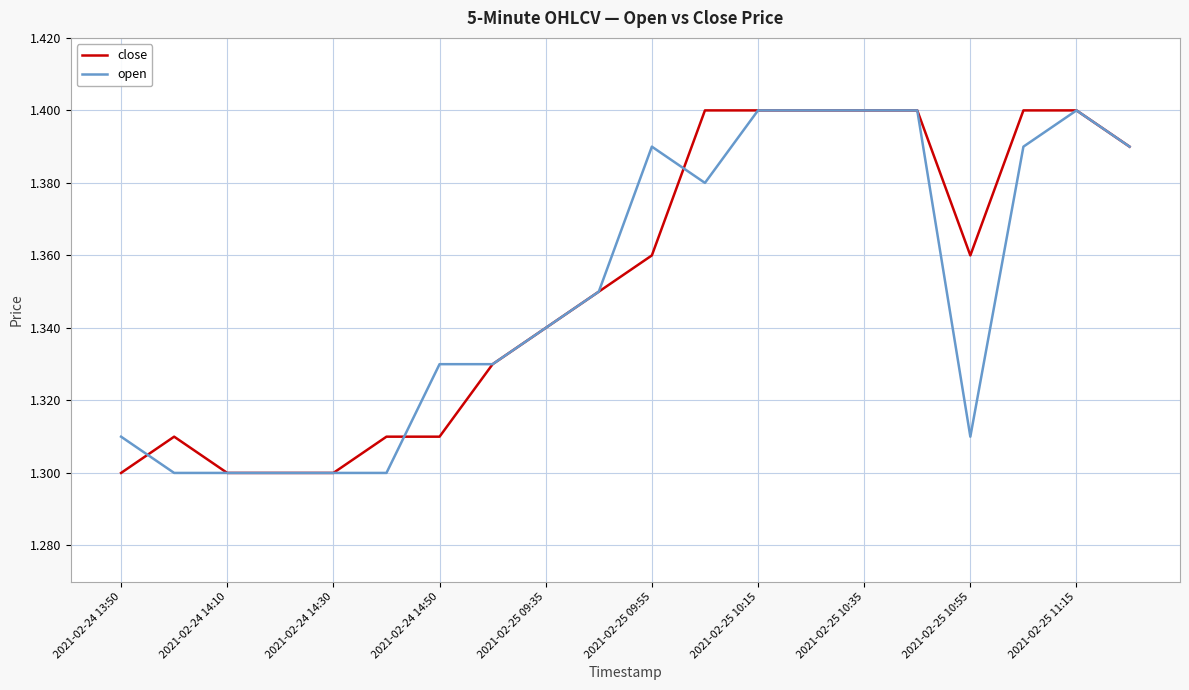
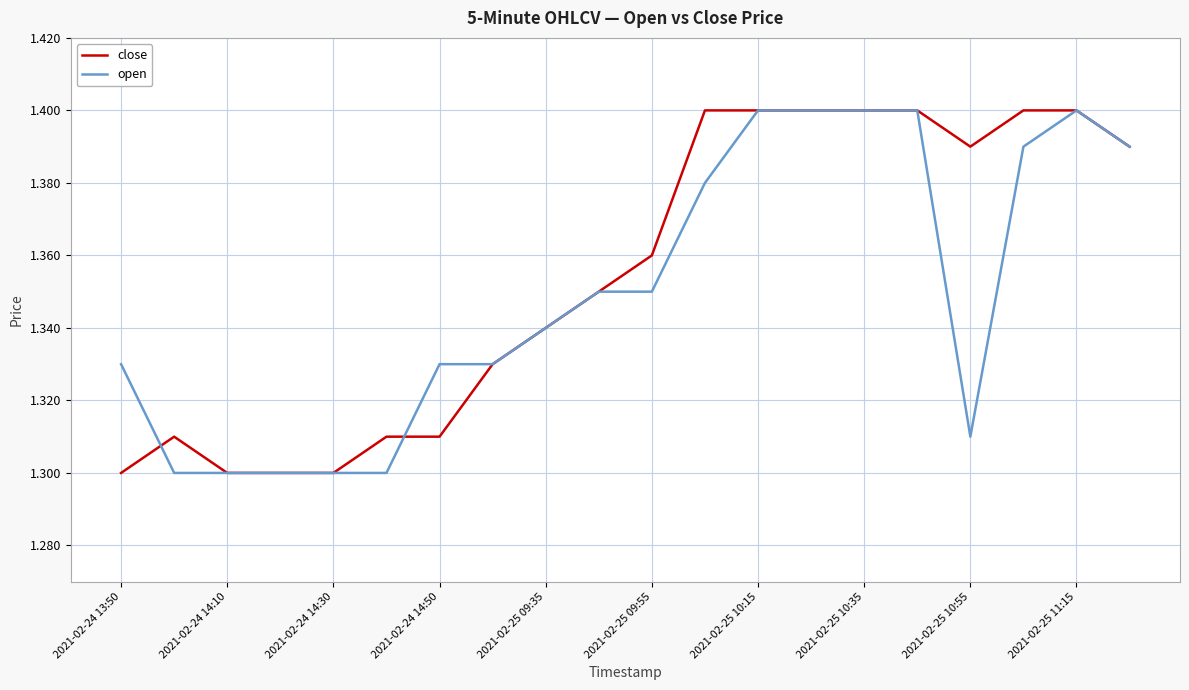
open, 2021-02-24 13:50: 1.31 -> 1.33
open, 2021-02-25 09:55: 1.39 -> 1.35
close, 2021-02-25 10:55: 1.36 -> 1.39
